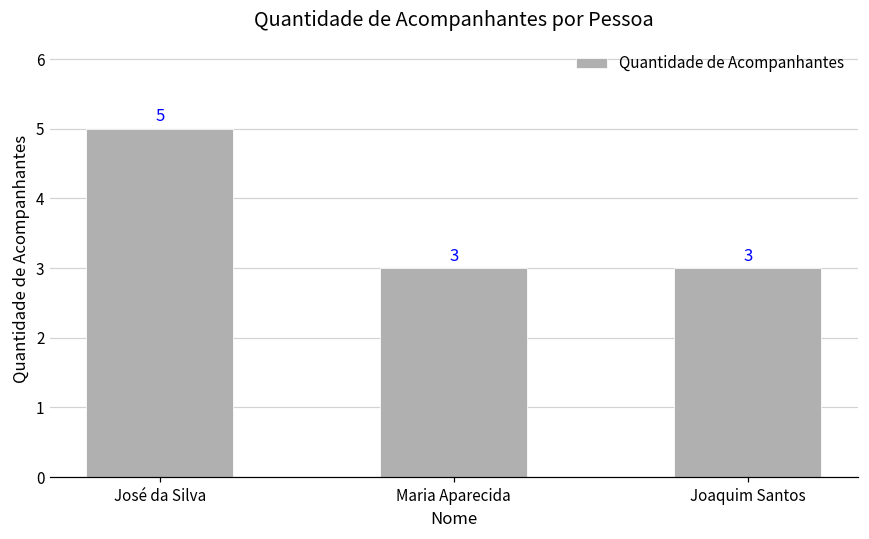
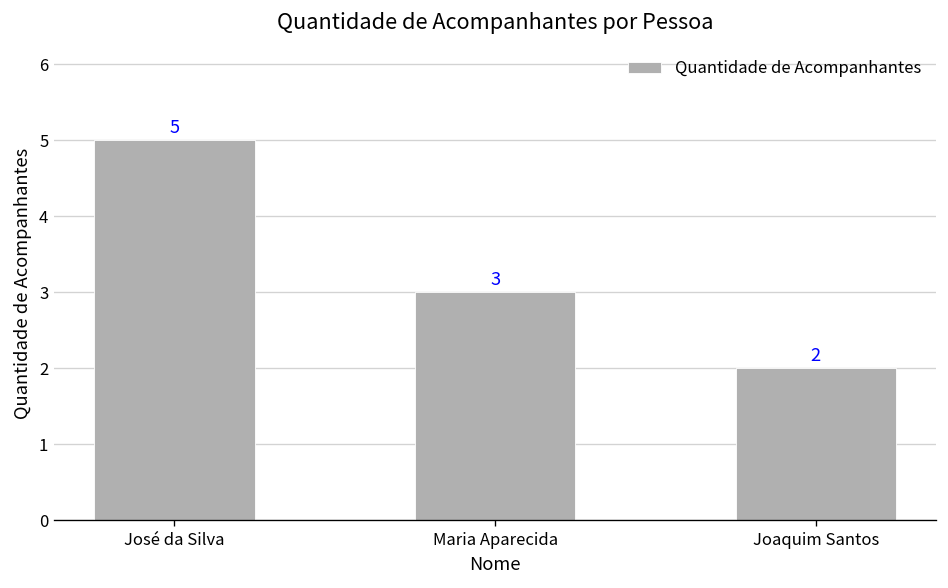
Joaquim Santos: 3 -> 2
